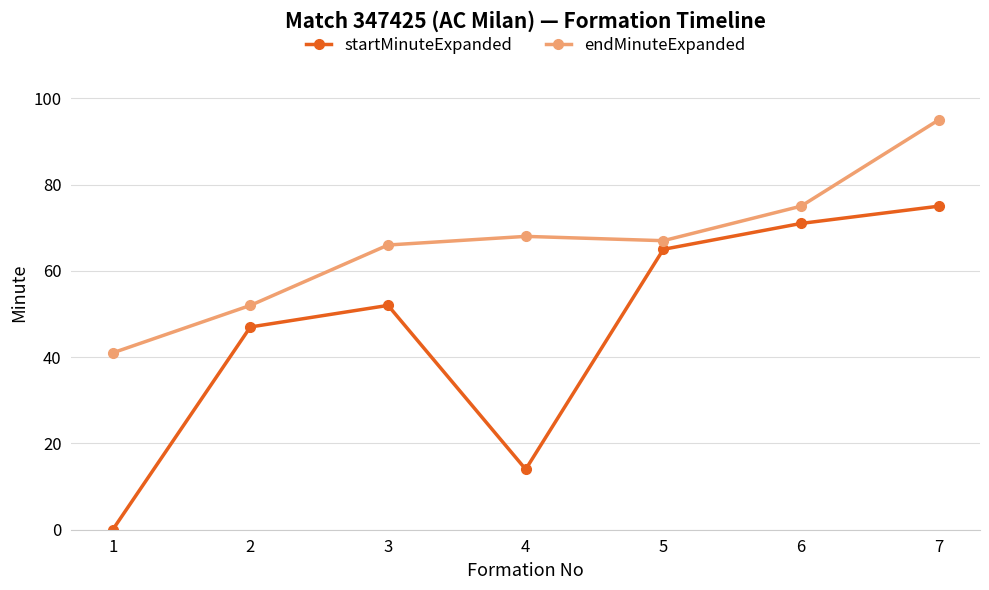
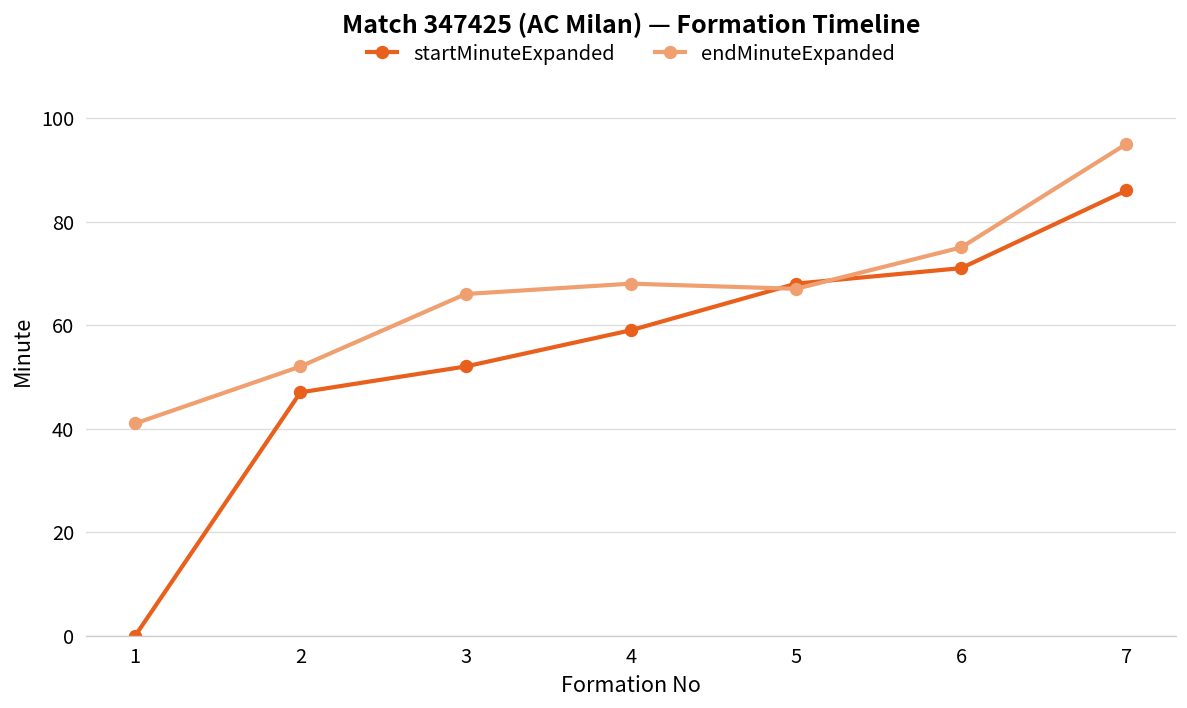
startMinuteExpanded, 4: 14 -> 59
startMinuteExpanded, 5: 65 -> 68
startMinuteExpanded, 7: 75 -> 86
